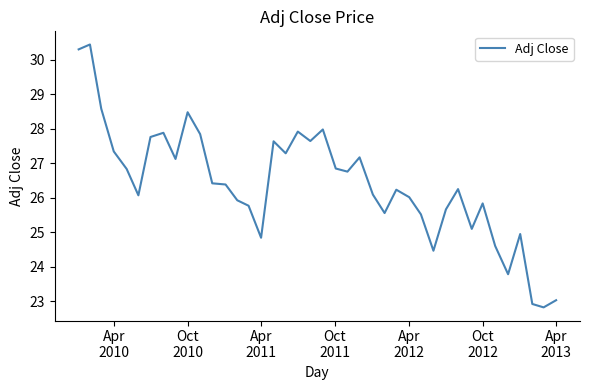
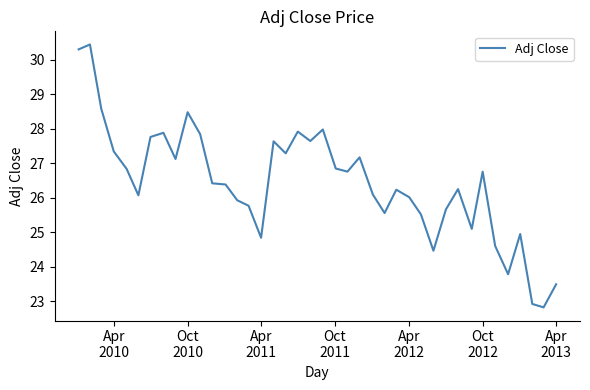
Oct 2012: 25.8 -> 26.8
Apr 2013: 23.0 -> 23.5
